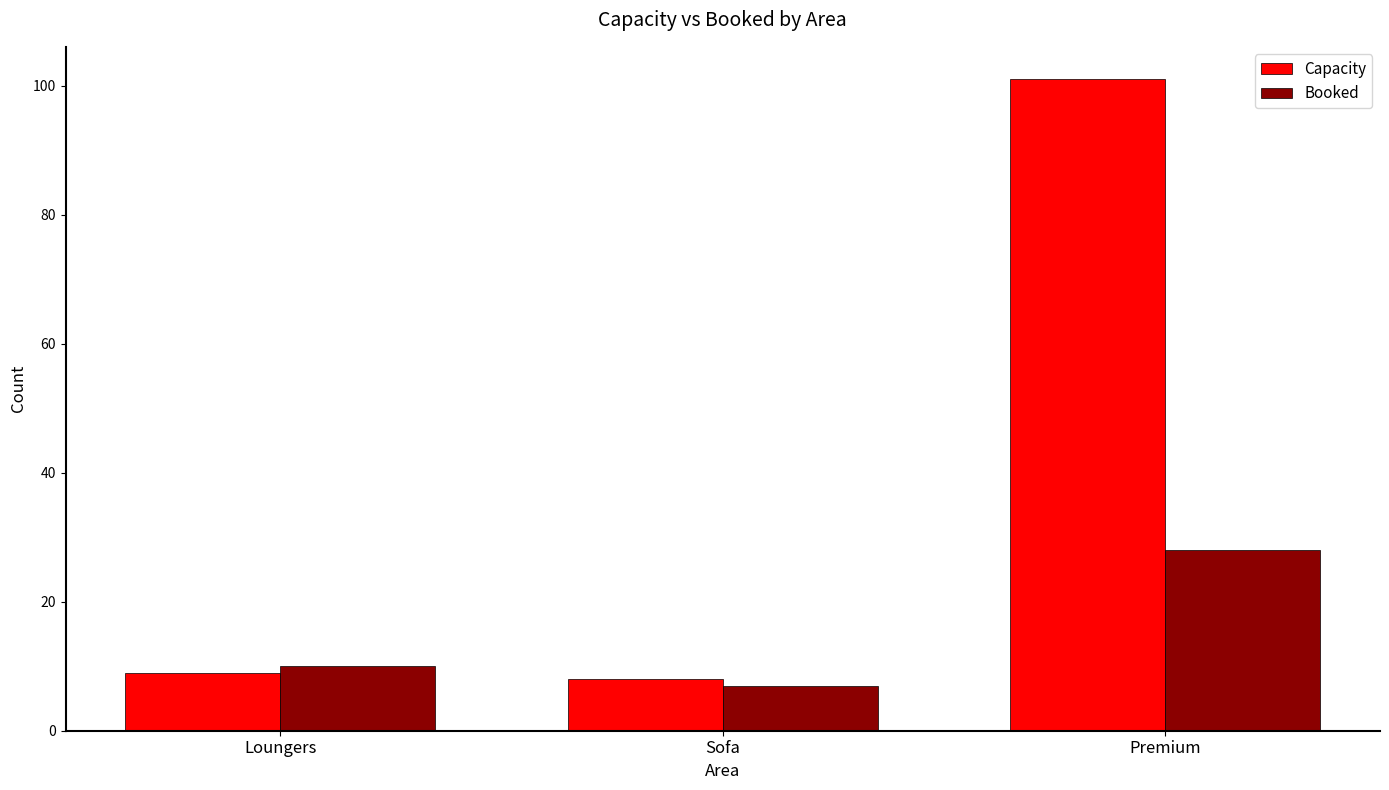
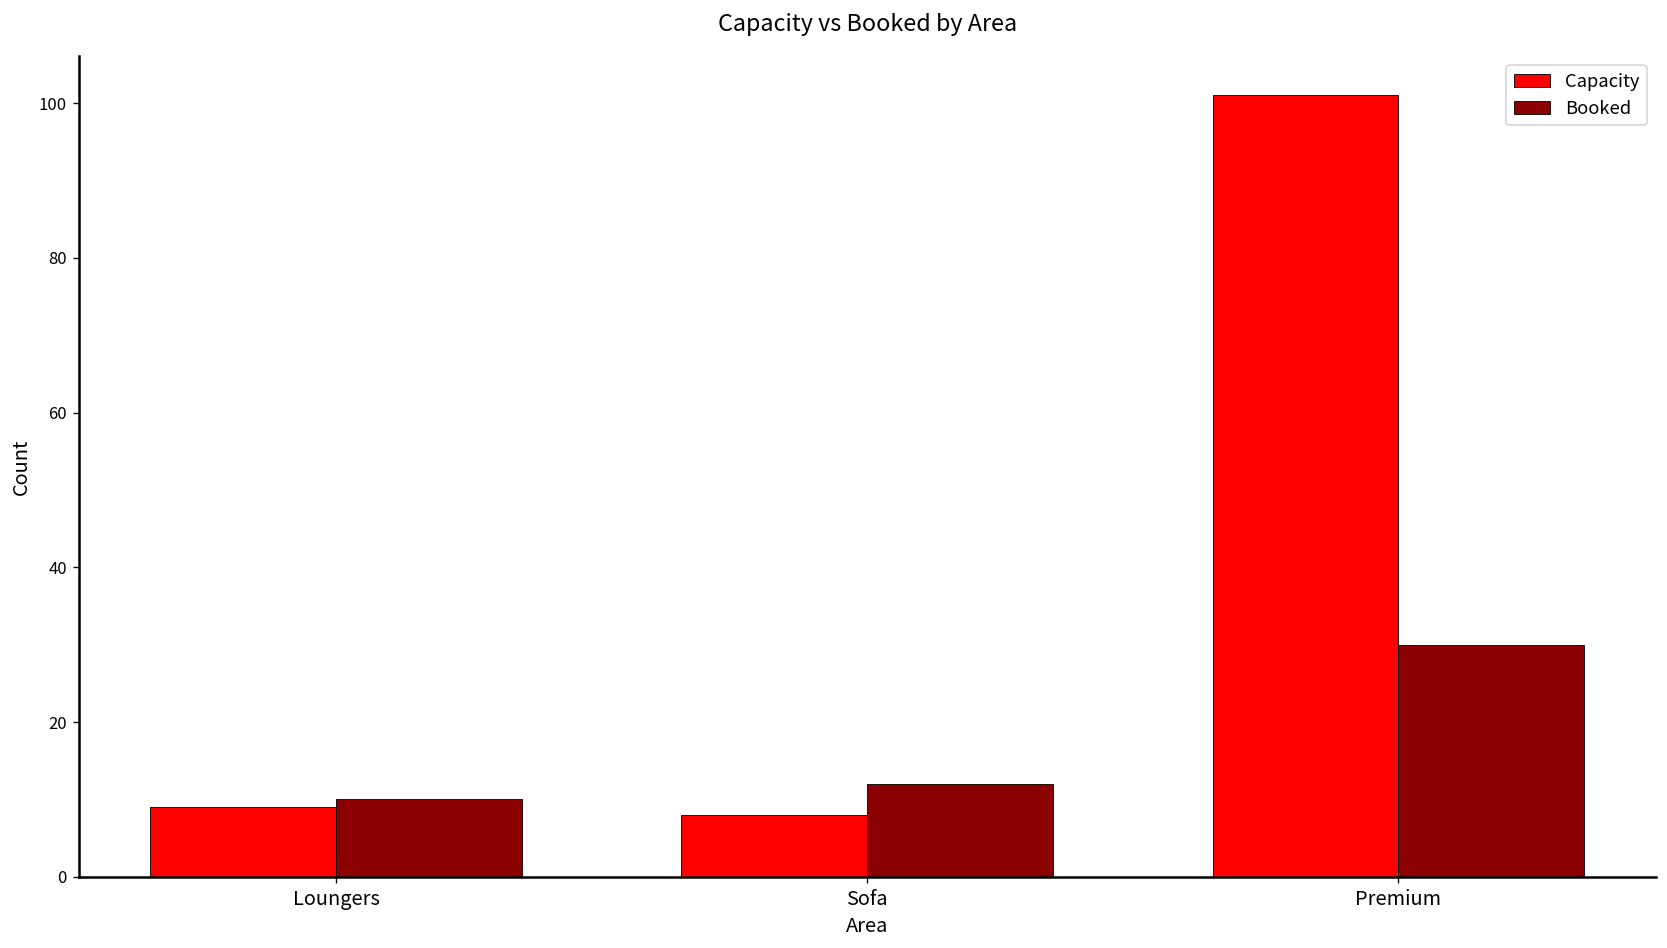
Booked, Sofa: 7 -> 12
Booked, Premium: 28 -> 30
